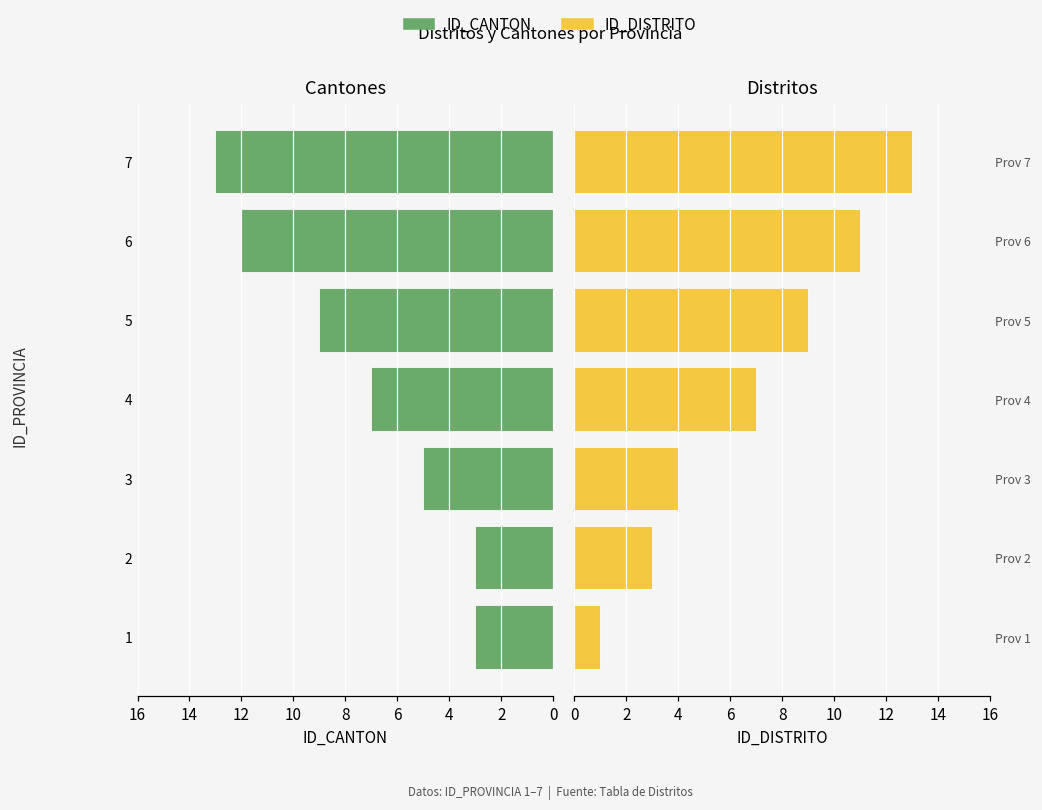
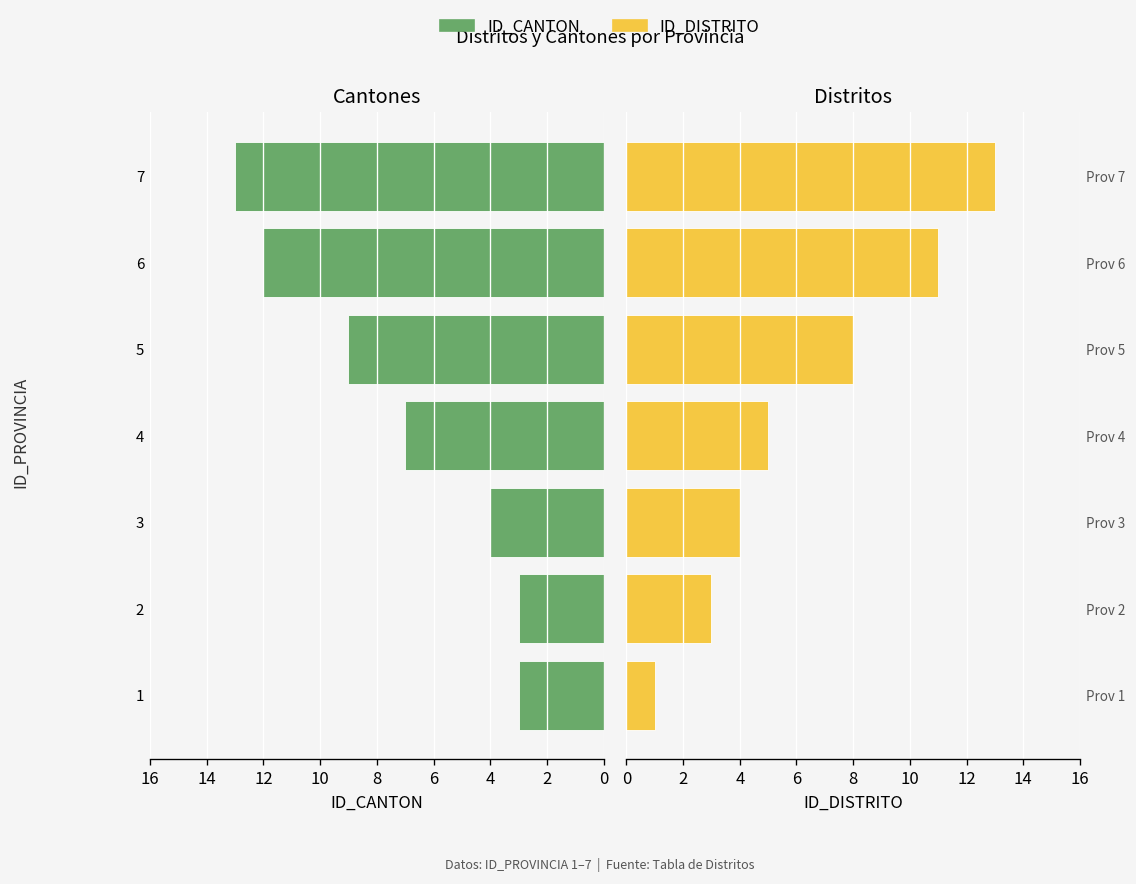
Cantones, 3: 5 -> 4
Distritos, Prov 5: 9 -> 8
Distritos, Prov 4: 7 -> 5
